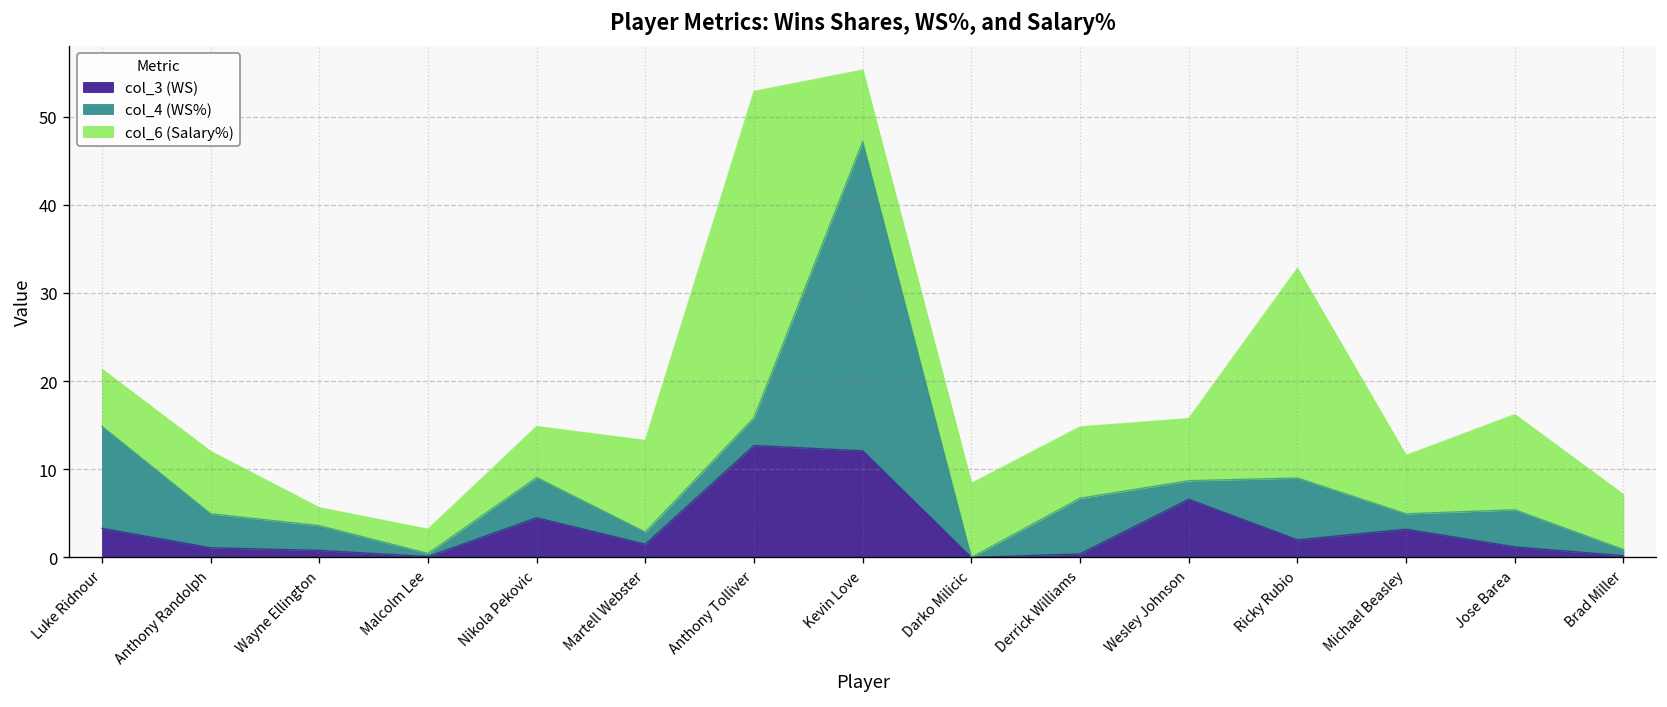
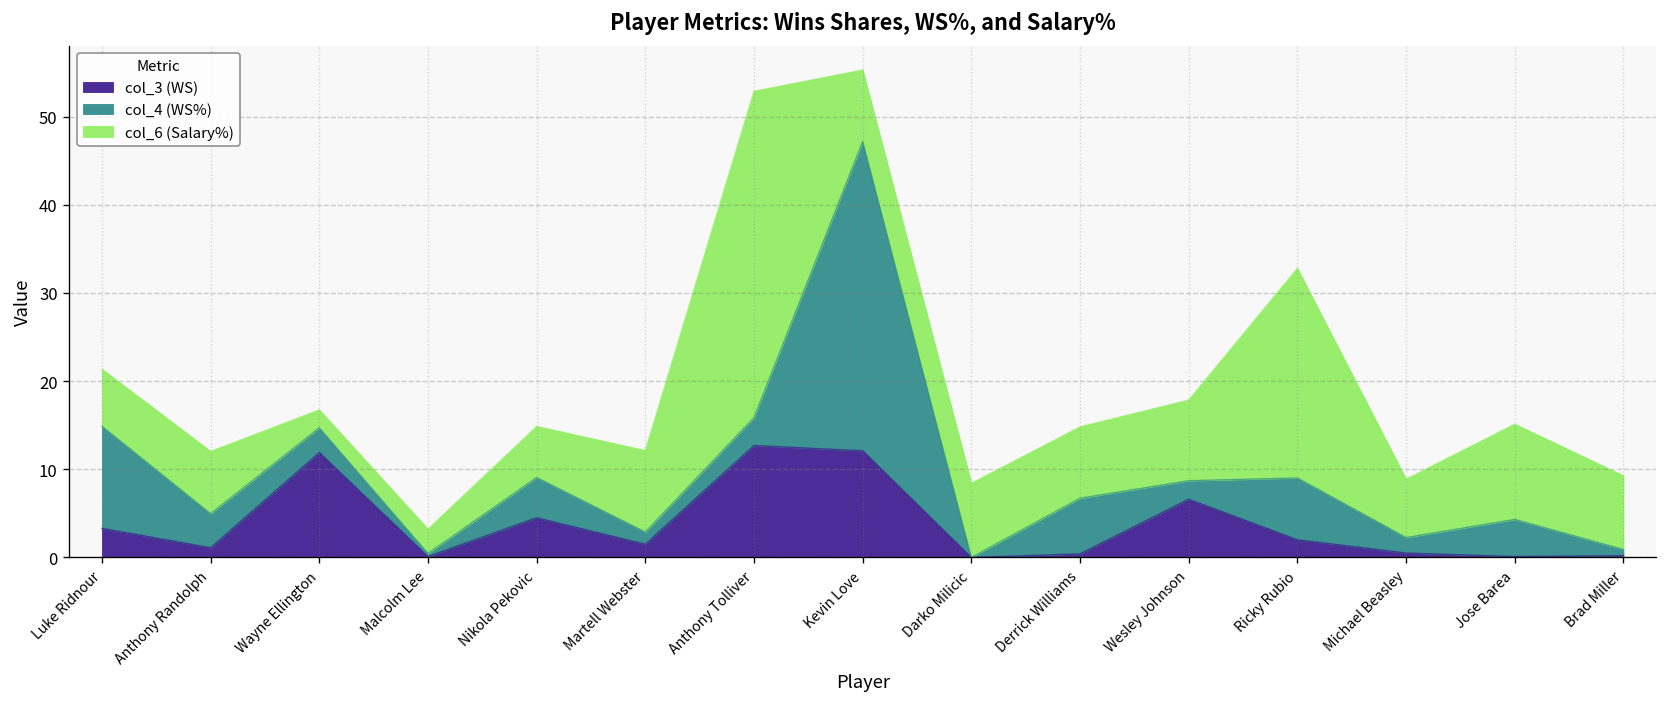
col_3 (WS), Wayne Ellington: 1 -> 12
col_6 (Salary%), Martell Webster: 10 -> 9
col_6 (Salary%), Wesley Johnson: 7 -> 9
col_3 (WS), Michael Beasley: 3 -> 1
col_3 (WS), Jose Barea: 1 -> 0
col_6 (Salary%), Brad Miller: 6 -> 8
